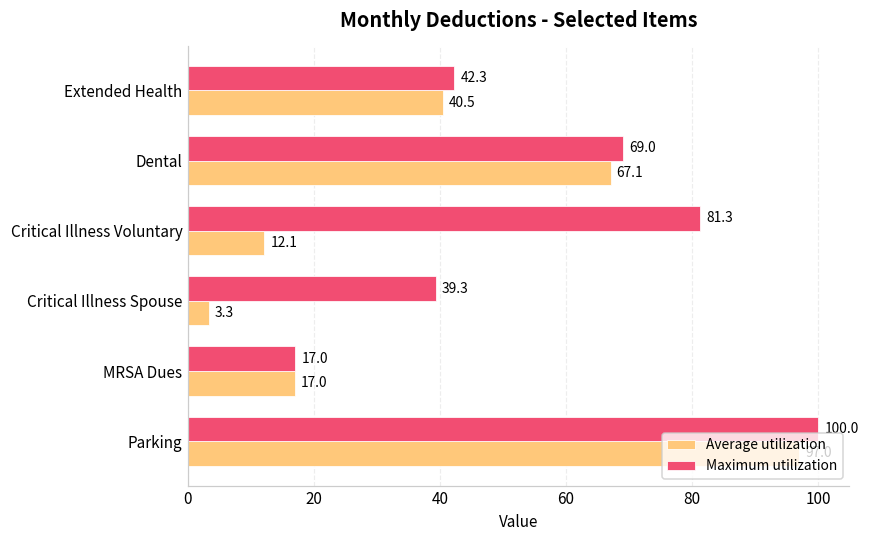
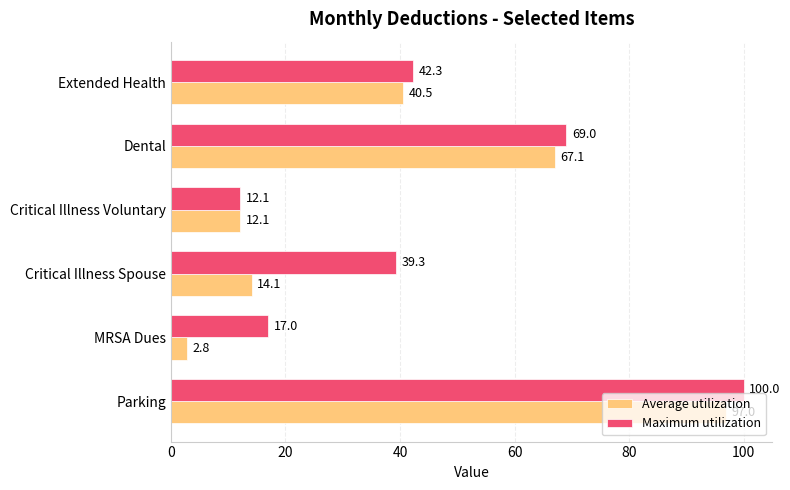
Maximum utilization, Critical Illness Voluntary: 81.3 -> 12.1
Average utilization, Critical Illness Spouse: 3.3 -> 14.1
Average utilization, MRSA Dues: 17.0 -> 2.8
